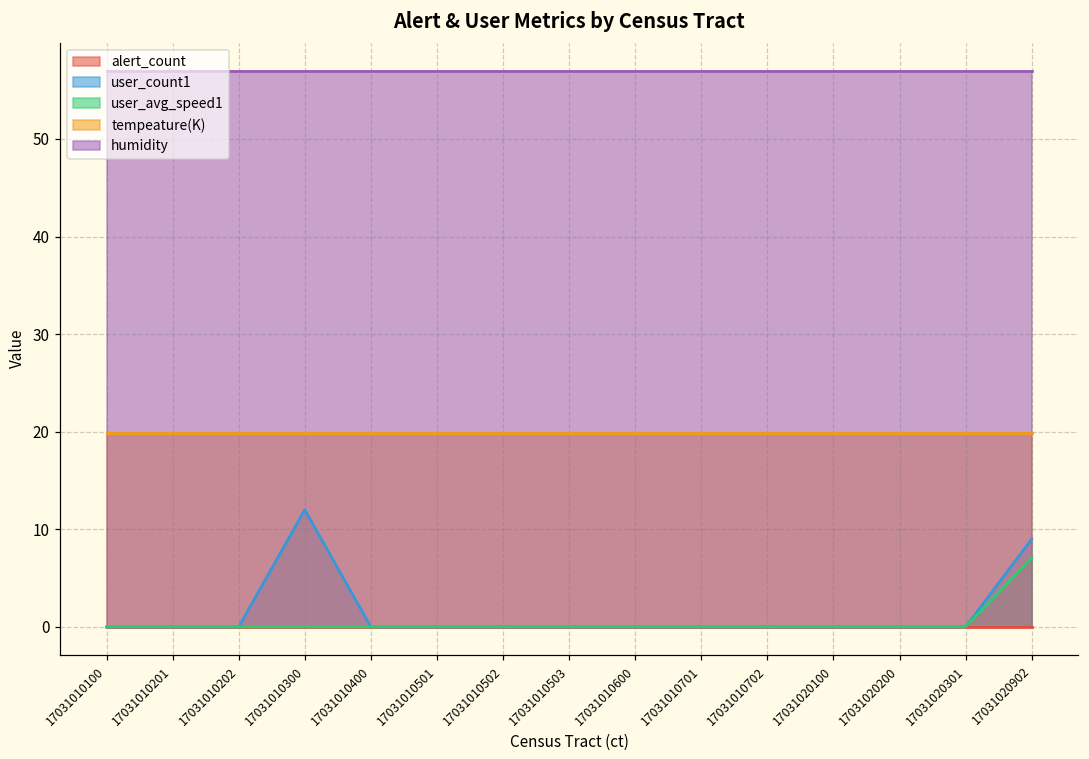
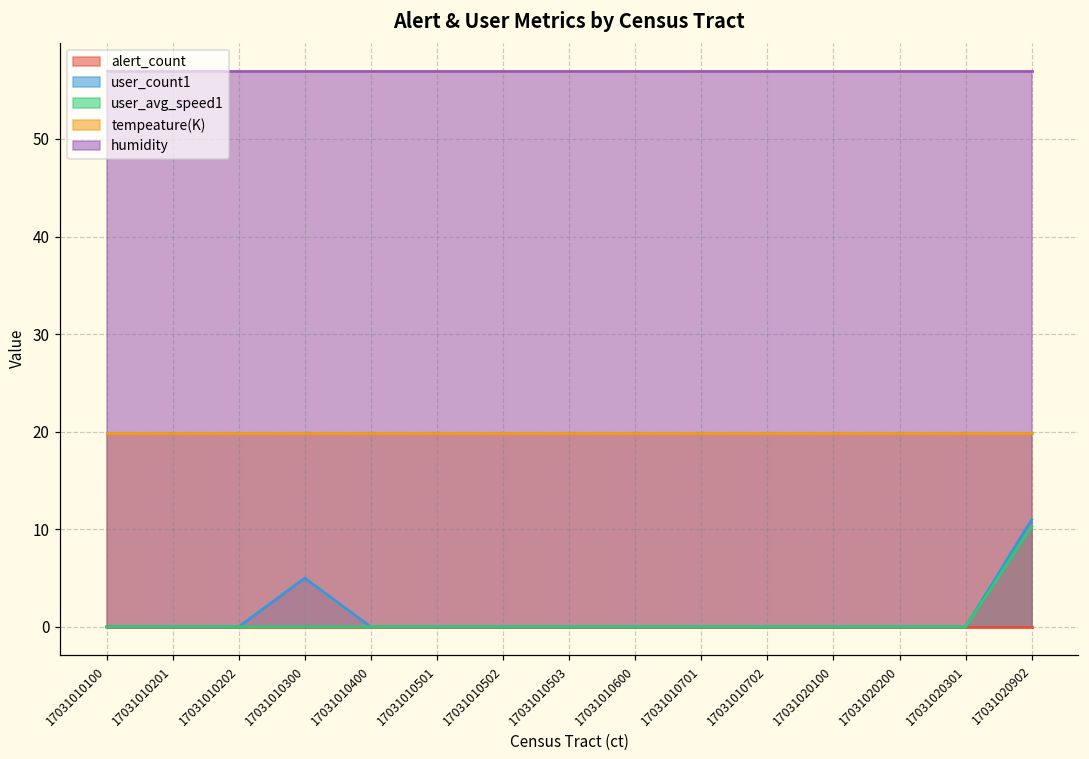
user_count1, 17031010300: 12 -> 5
user_count1, 17031020902: 9 -> 11
user_avg_speed1, 17031020902: 7 -> 10
